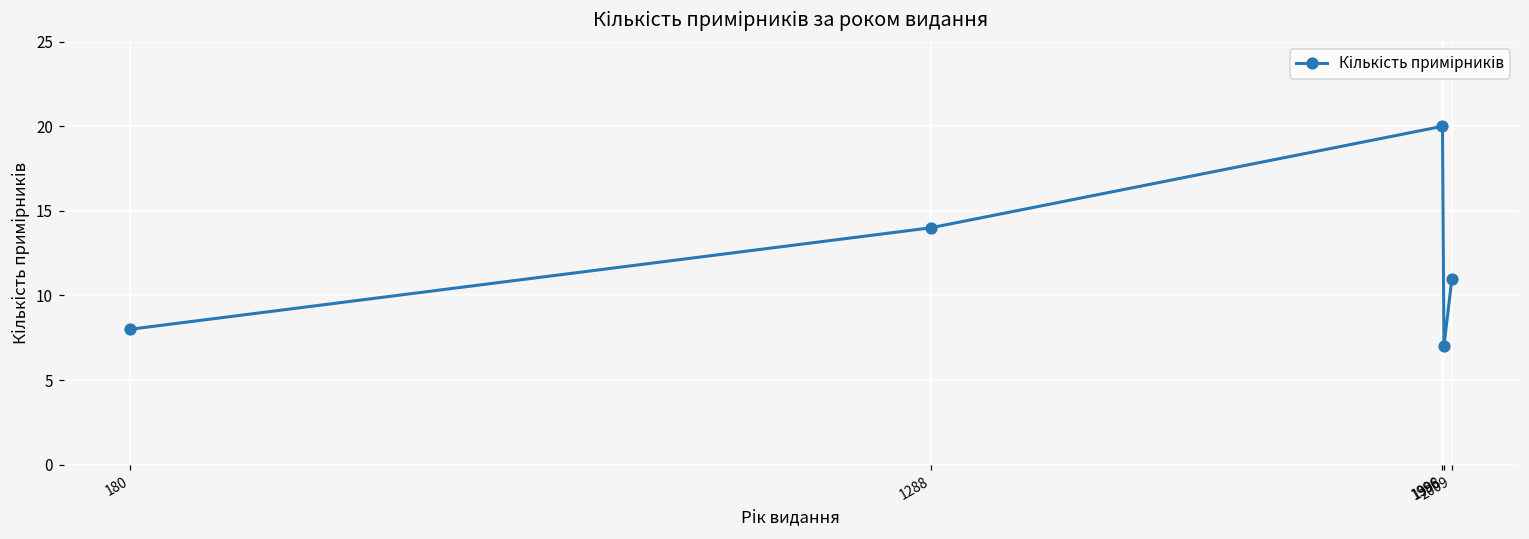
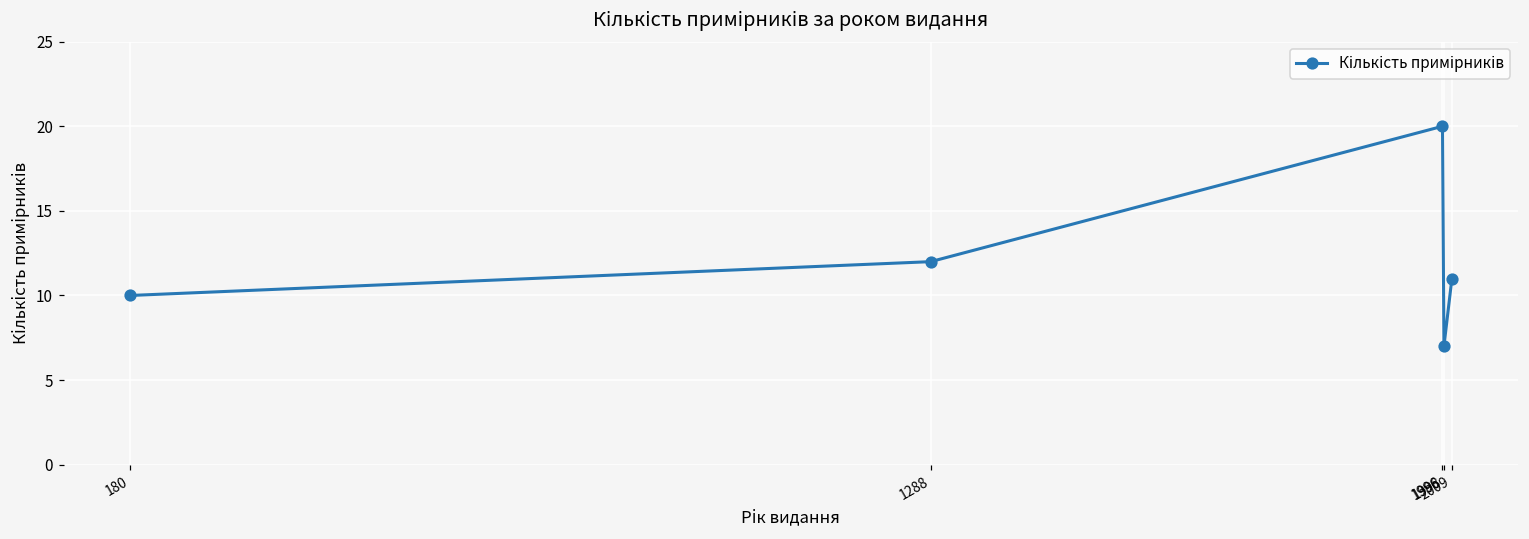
180: 8 -> 10
1288: 14 -> 12
